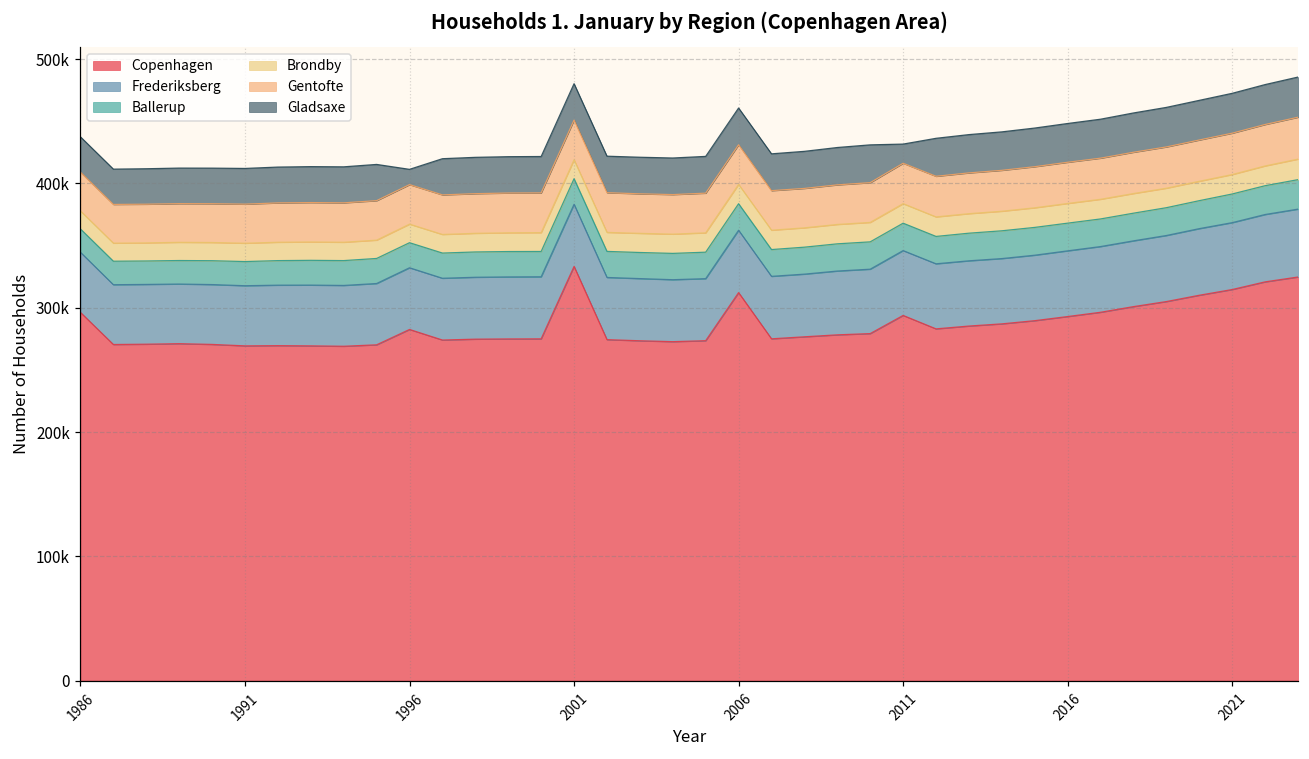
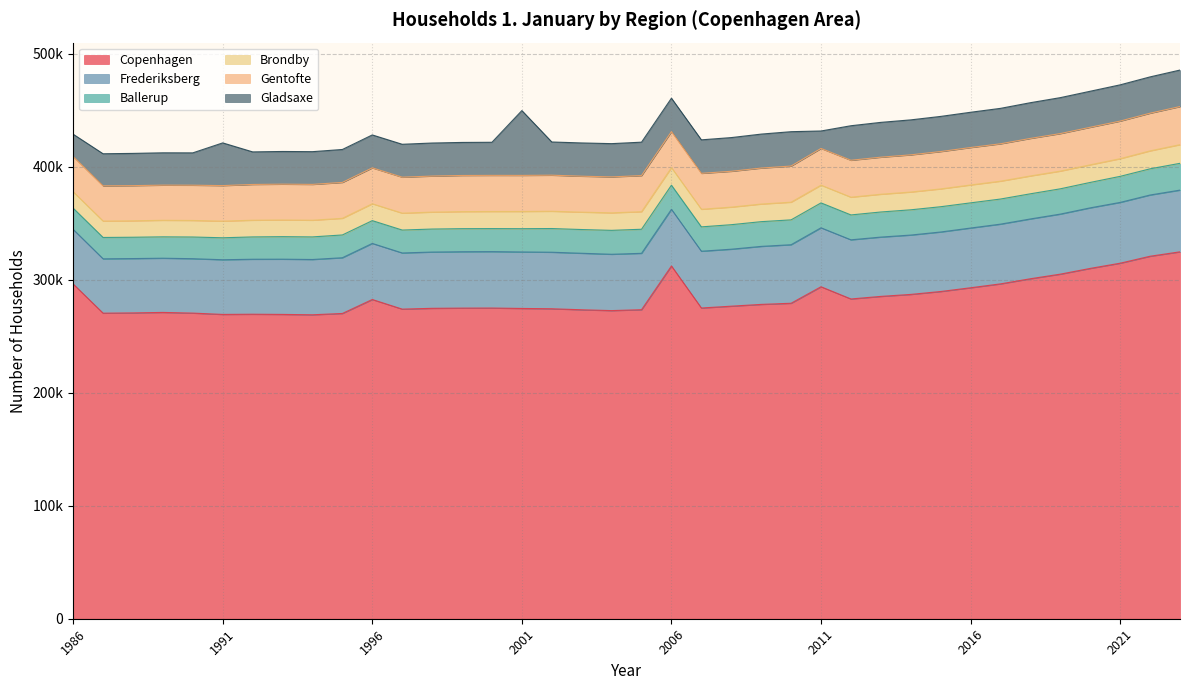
Gladsaxe, 1986: 28000 -> 20000
Gladsaxe, 1991: 29000 -> 38000
Gladsaxe, 1996: 12000 -> 29000
Copenhagen, 2001: 333000 -> 275000
Gladsaxe, 2001: 29000 -> 57000
